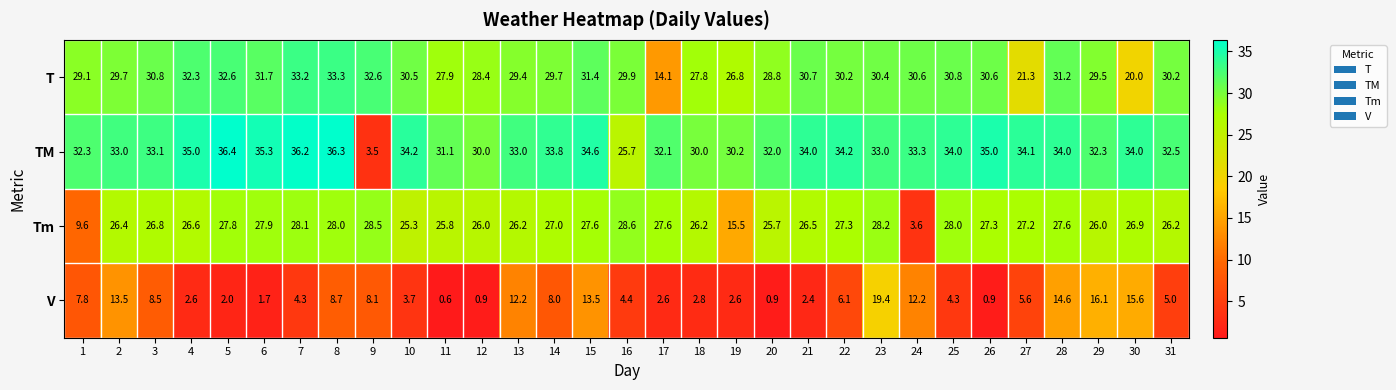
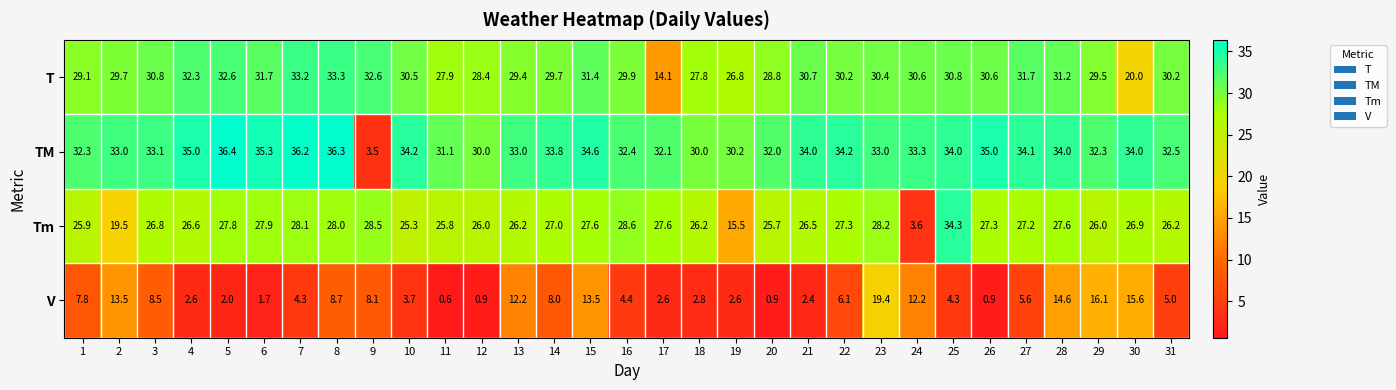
T, 27: 21.3 -> 31.7
TM, 16: 25.7 -> 32.4
Tm, 1: 9.6 -> 25.9
Tm, 2: 26.4 -> 19.5
Tm, 25: 28.0 -> 34.3
